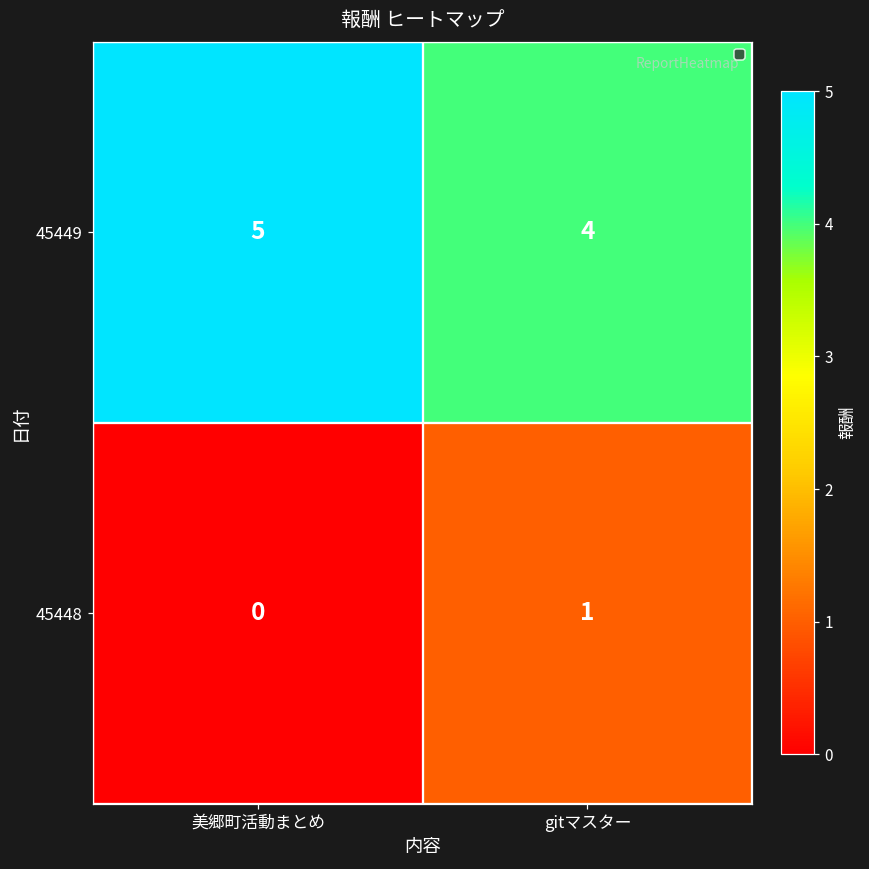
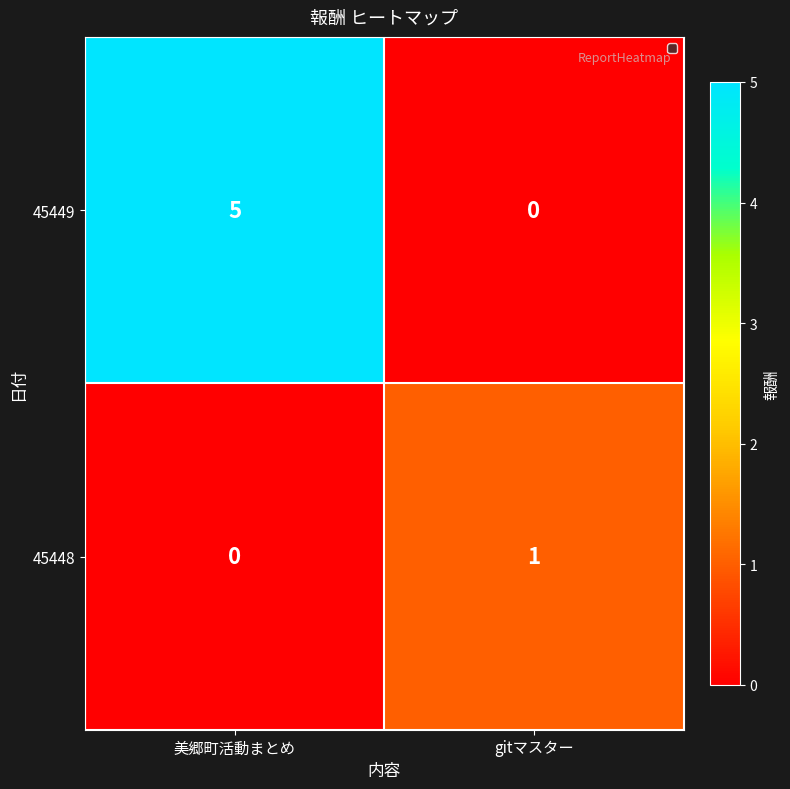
45449, gitマスター: 4 -> 0
